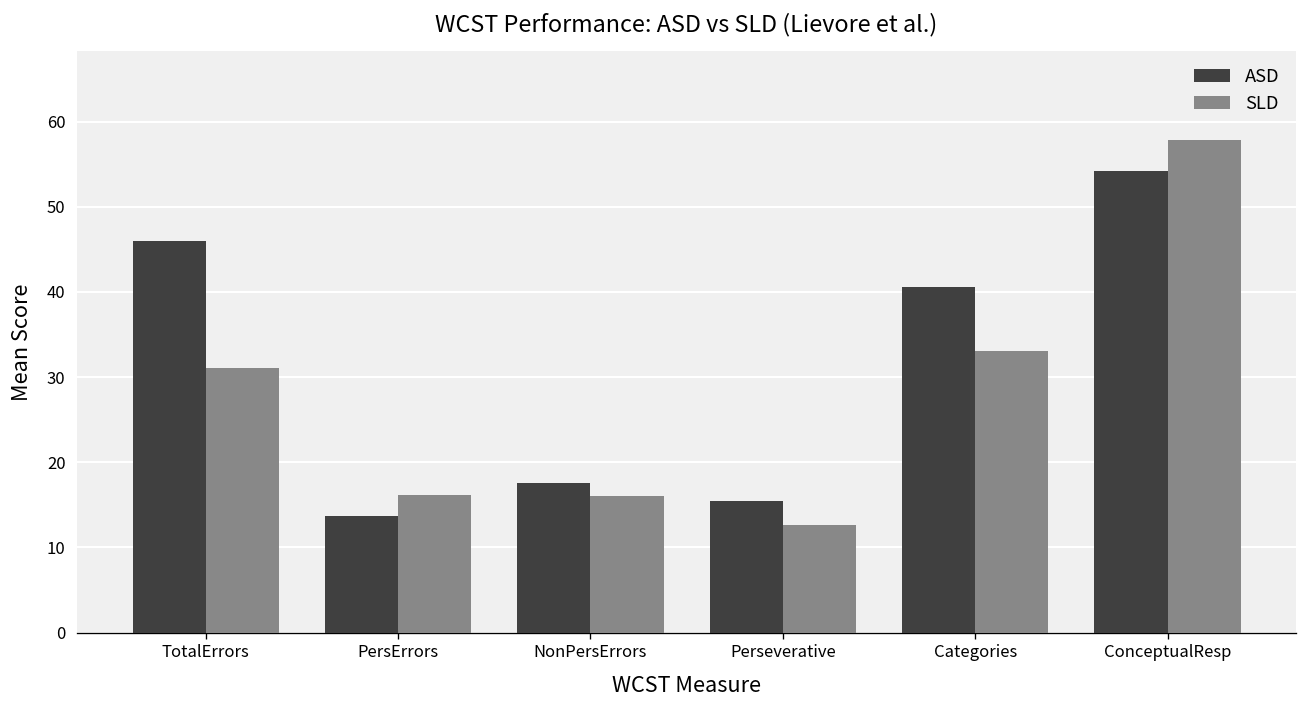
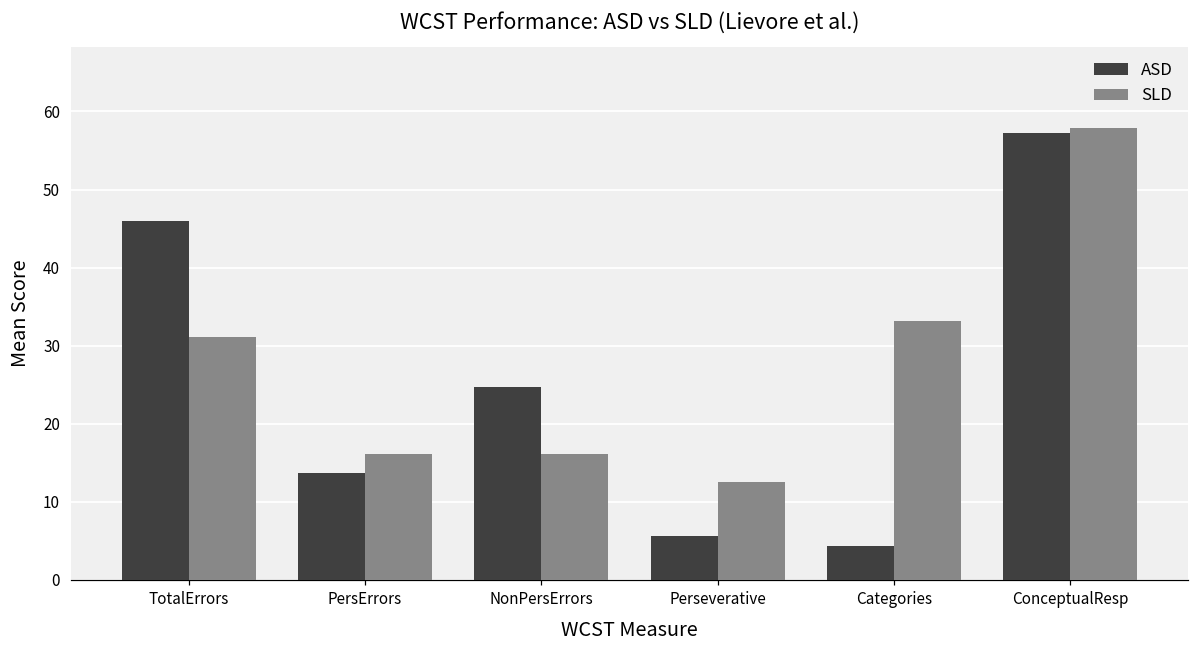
ASD, NonPersErrors: 18 -> 25
ASD, Perseverative: 15 -> 6
ASD, Categories: 41 -> 4
ASD, ConceptualResp: 54 -> 57
